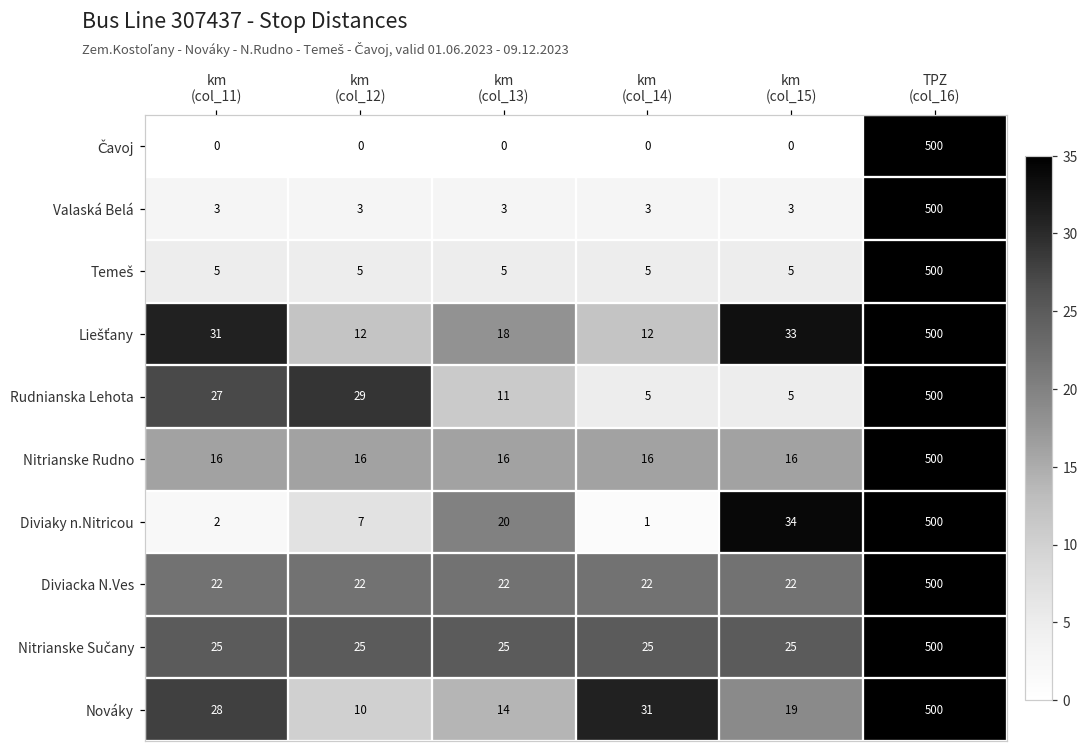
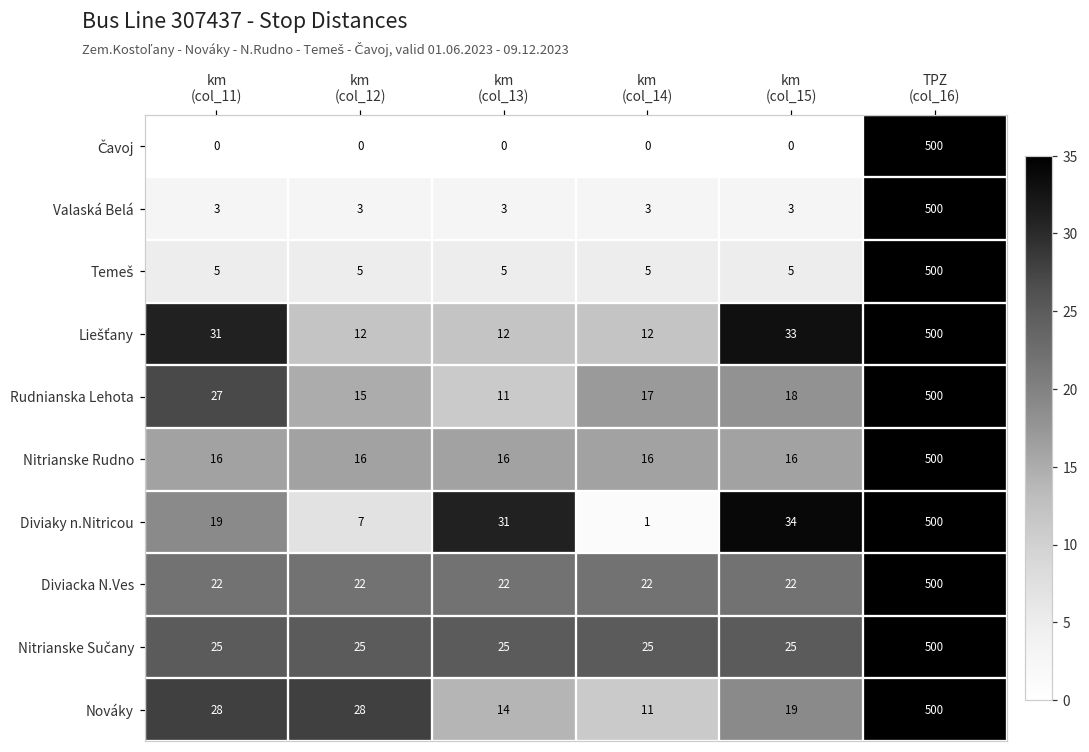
Liešťany, km (col_13): 18 -> 12
Rudnianska Lehota, km (col_12): 29 -> 15
Rudnianska Lehota, km (col_14): 5 -> 17
Rudnianska Lehota, km (col_15): 5 -> 18
Diviaky n.Nitricou, km (col_11): 2 -> 19
Diviaky n.Nitricou, km (col_13): 20 -> 31
Nováky, km (col_12): 10 -> 28
Nováky, km (col_14): 31 -> 11
